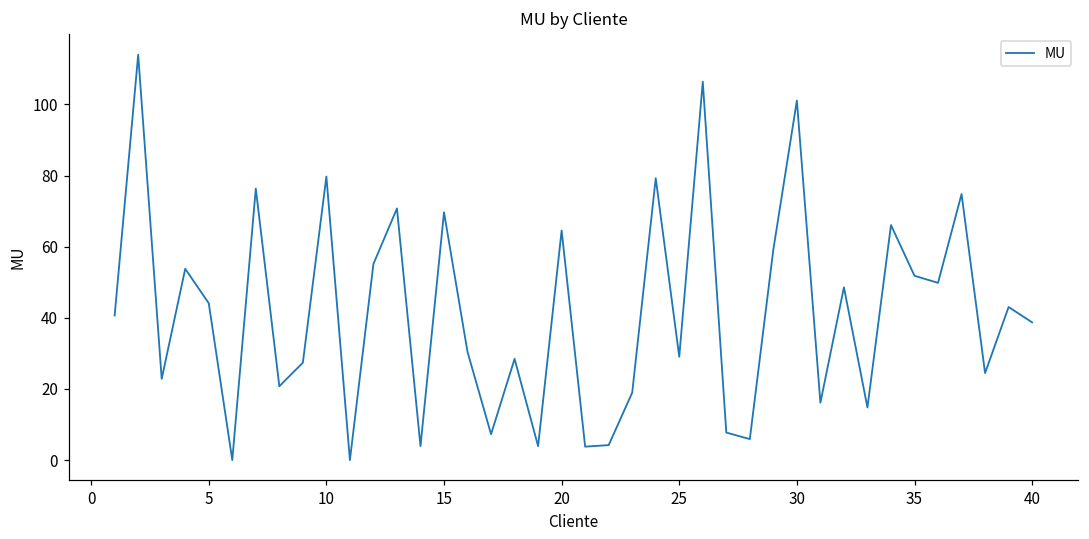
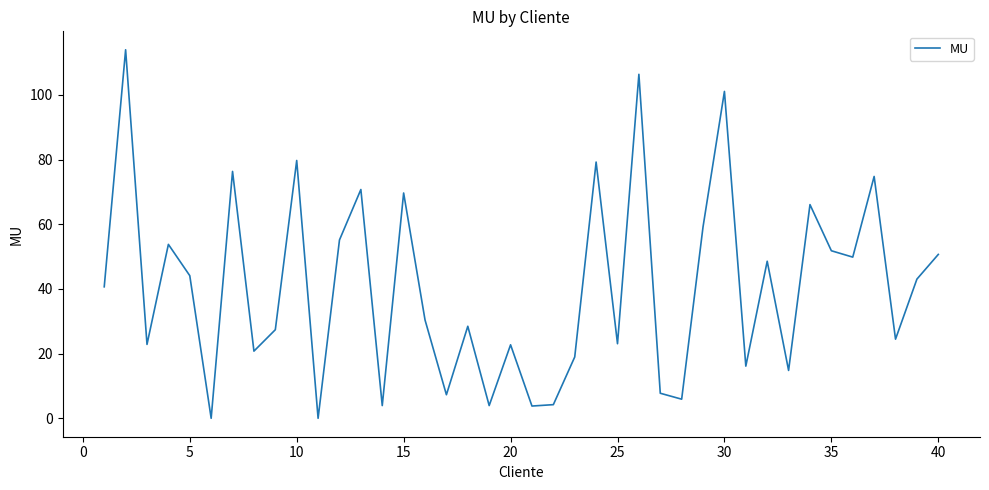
20: 65 -> 23
25: 29 -> 23
40: 39 -> 51
